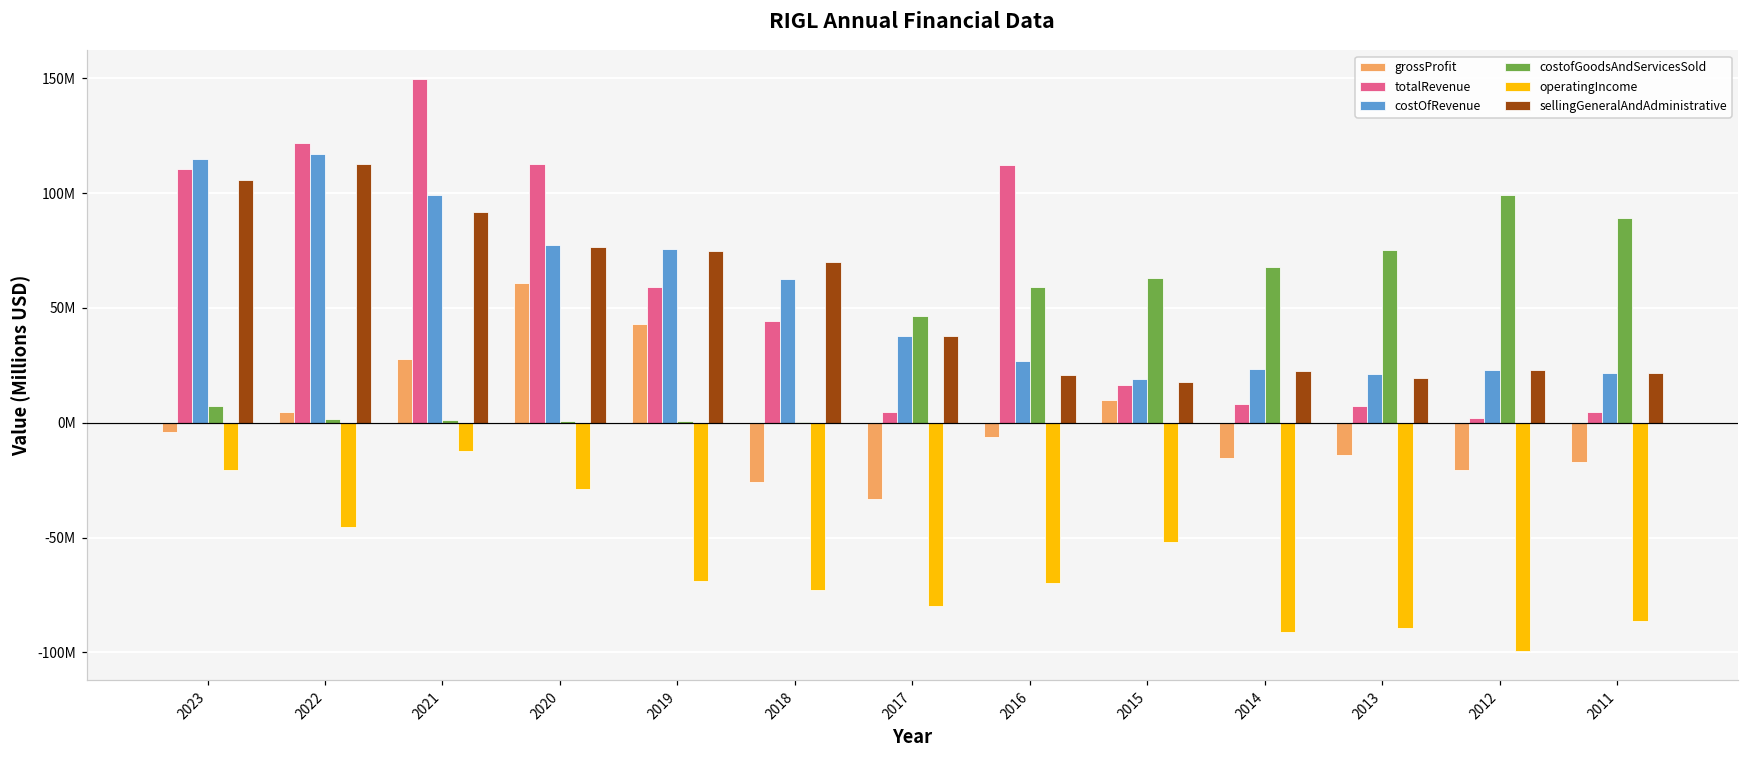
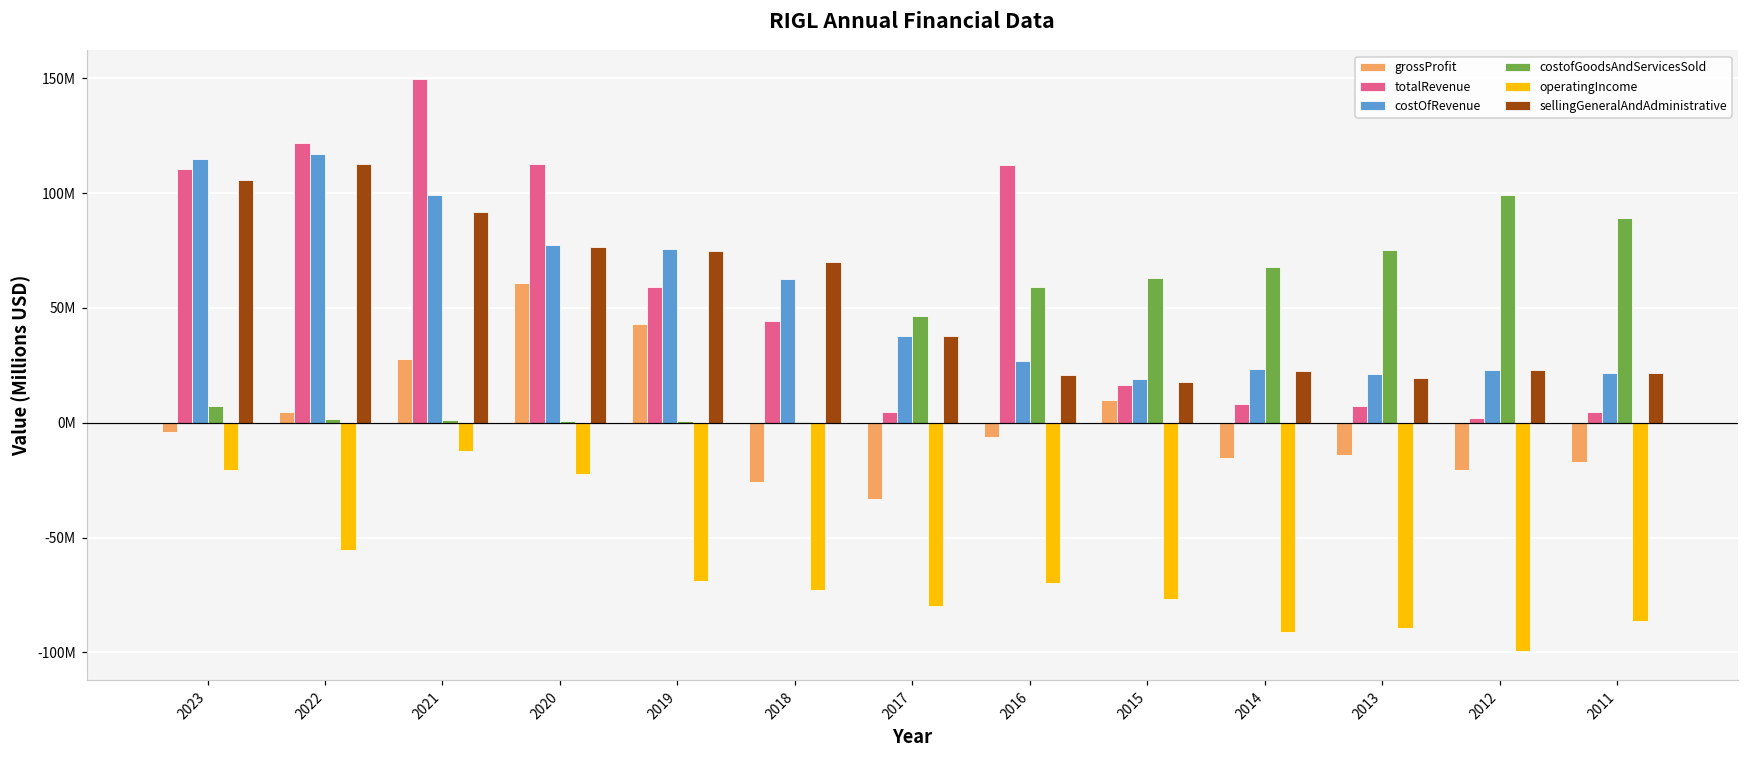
operatingIncome, 2022: -46000000 -> -56000000
operatingIncome, 2020: -29000000 -> -23000000
operatingIncome, 2015: -52000000 -> -77000000
